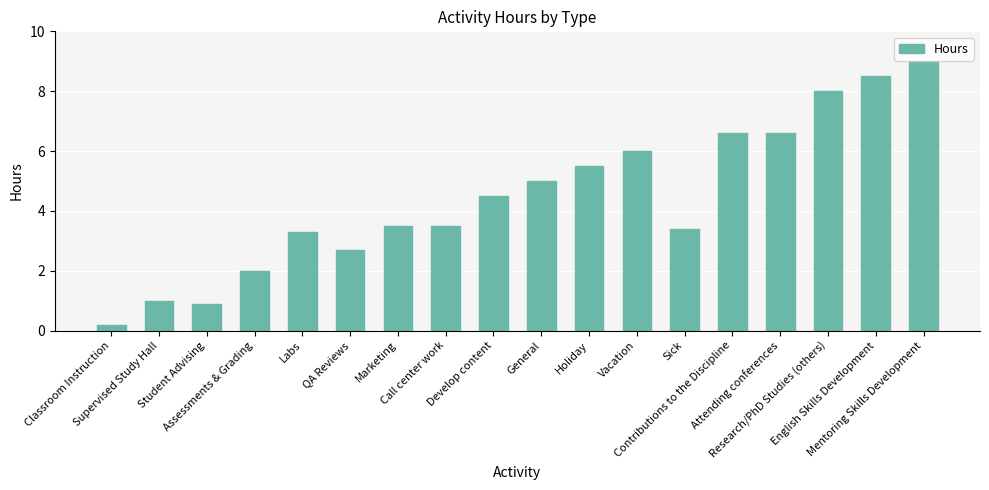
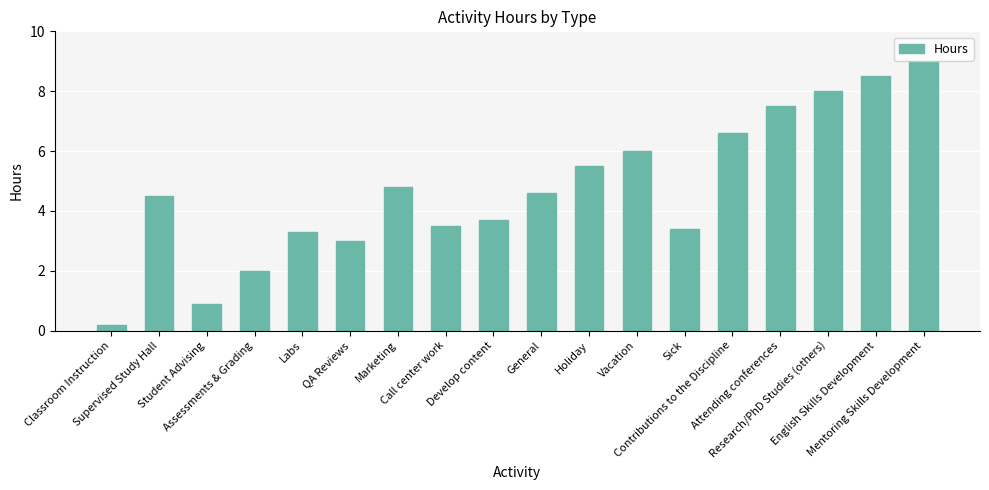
Supervised Study Hall: 1.0 -> 4.5
QA Reviews: 2.7 -> 3.0
Marketing: 3.5 -> 4.8
Develop content: 4.5 -> 3.7
General: 5.0 -> 4.6
Attending conferences: 6.6 -> 7.5
